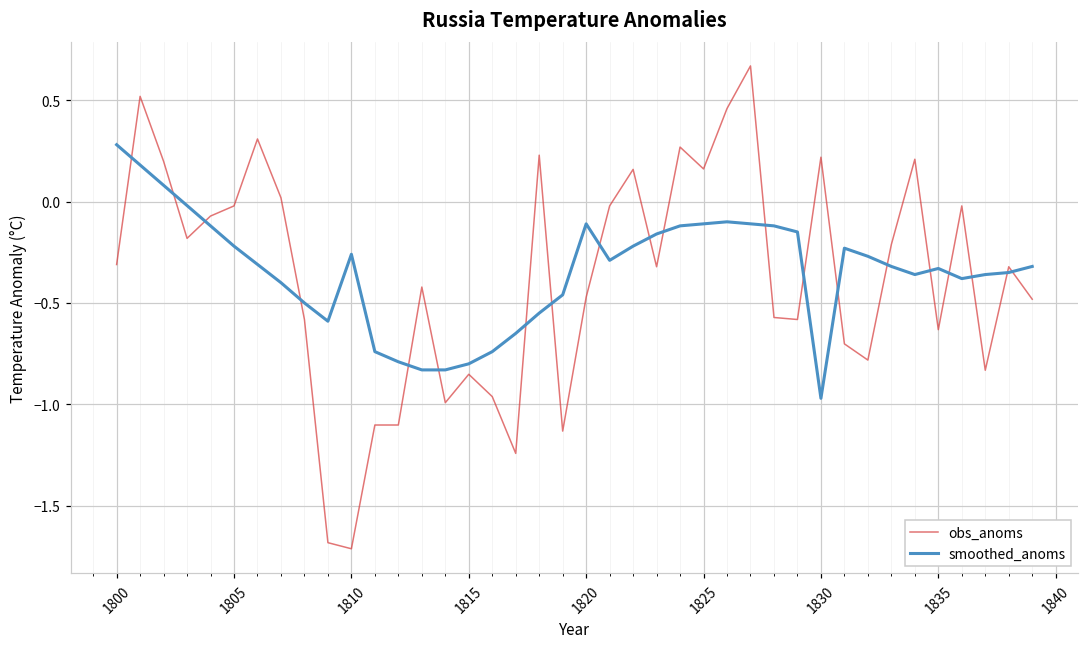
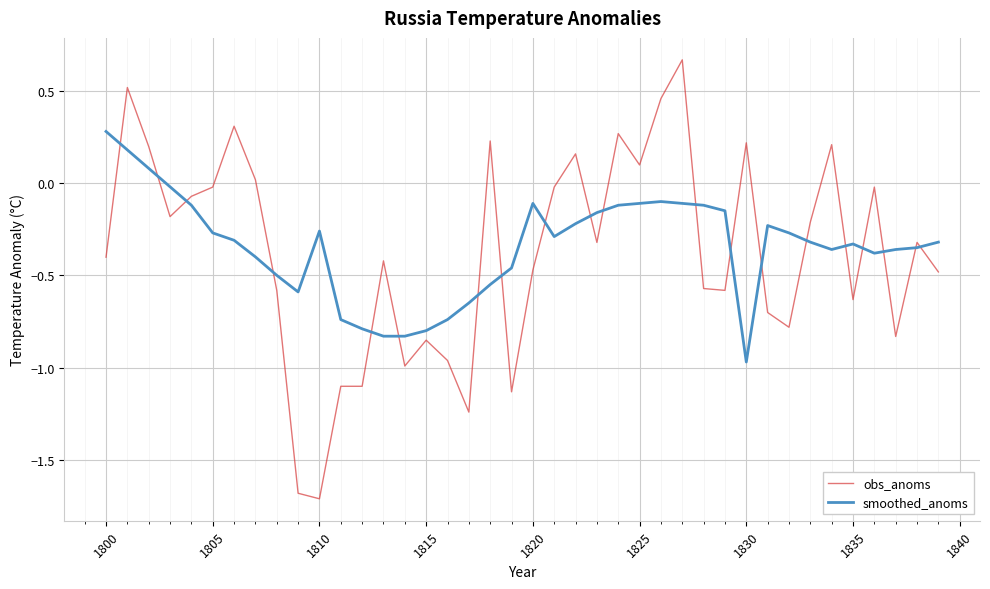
obs_anoms, 1800: -0.31 -> -0.40
smoothed_anoms, 1805: -0.22 -> -0.27
obs_anoms, 1825: 0.16 -> 0.10
